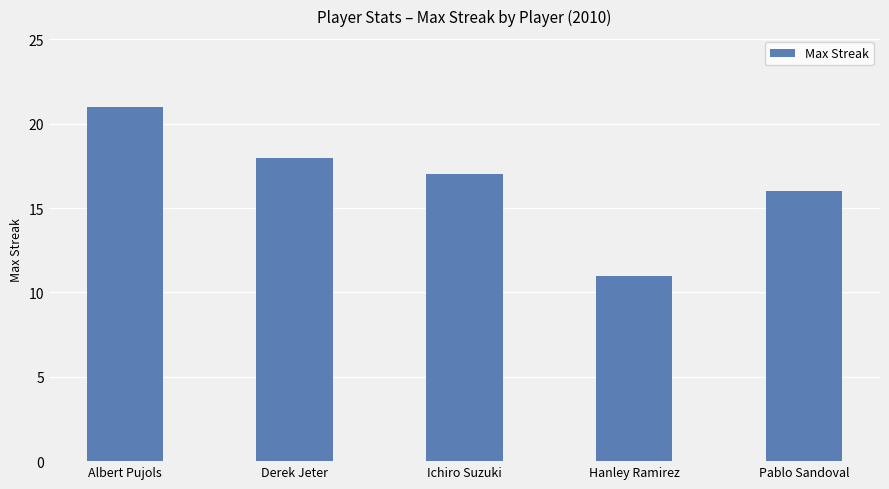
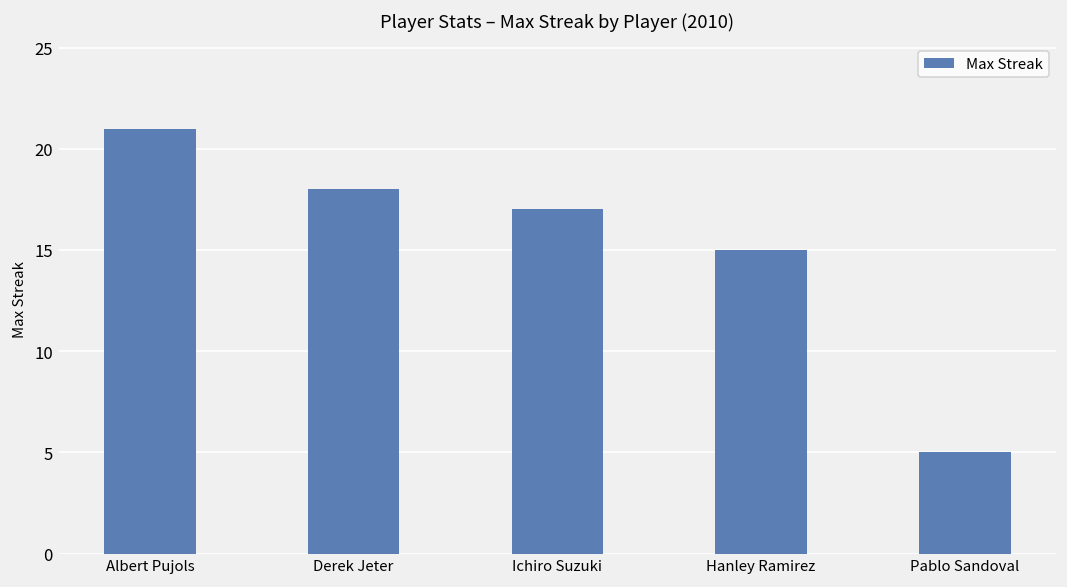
Hanley Ramirez: 11 -> 15
Pablo Sandoval: 16 -> 5
